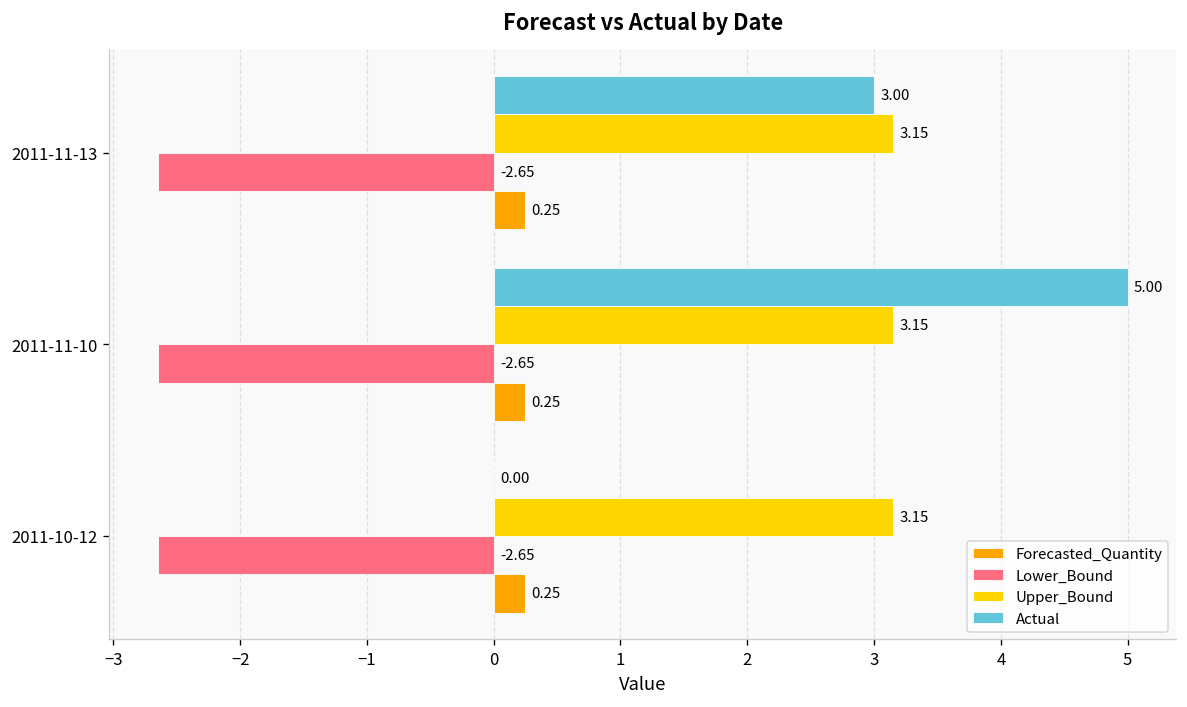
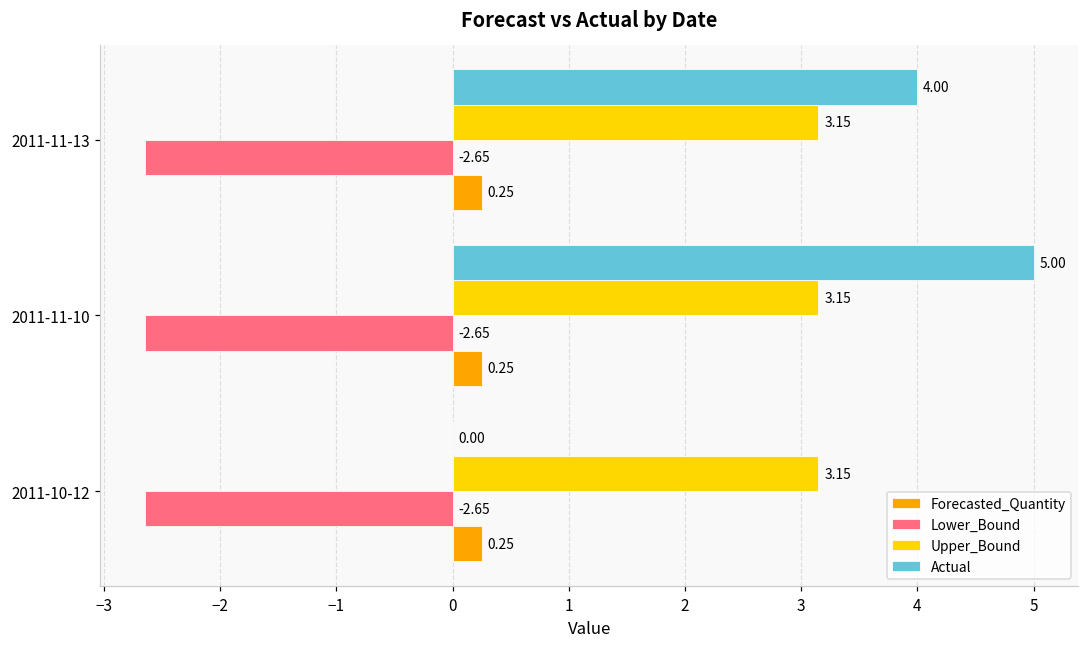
Actual, 2011-11-13: 3.00 -> 4.00
